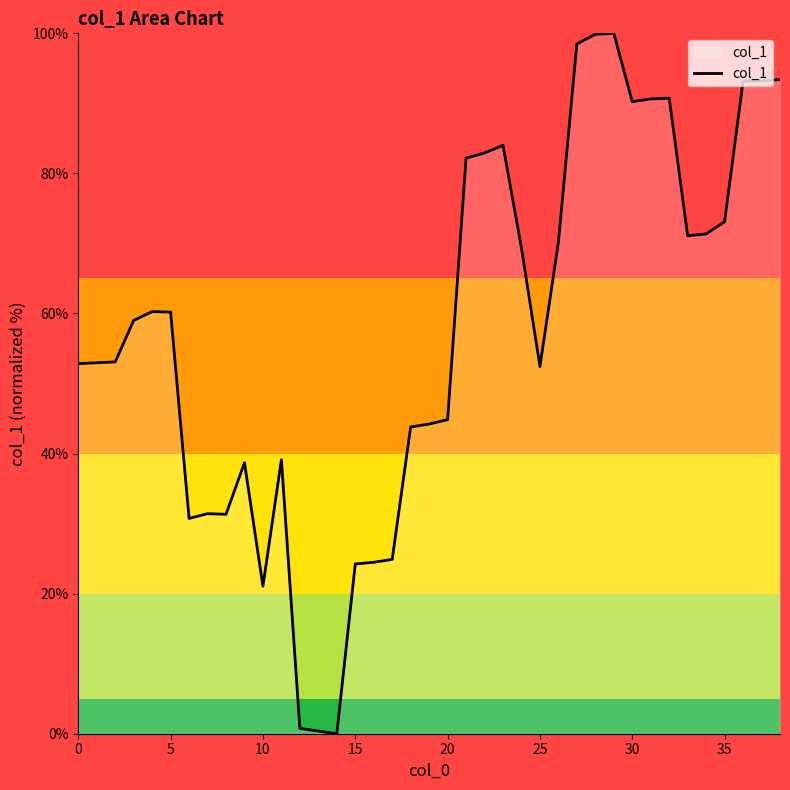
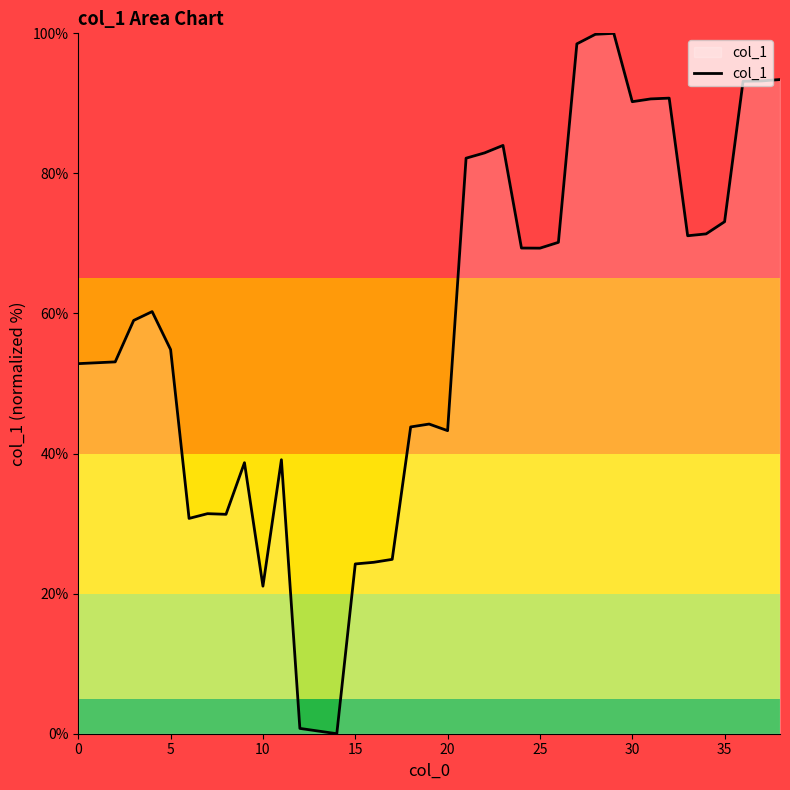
5: 60% -> 55%
20: 45% -> 43%
25: 52% -> 69%
